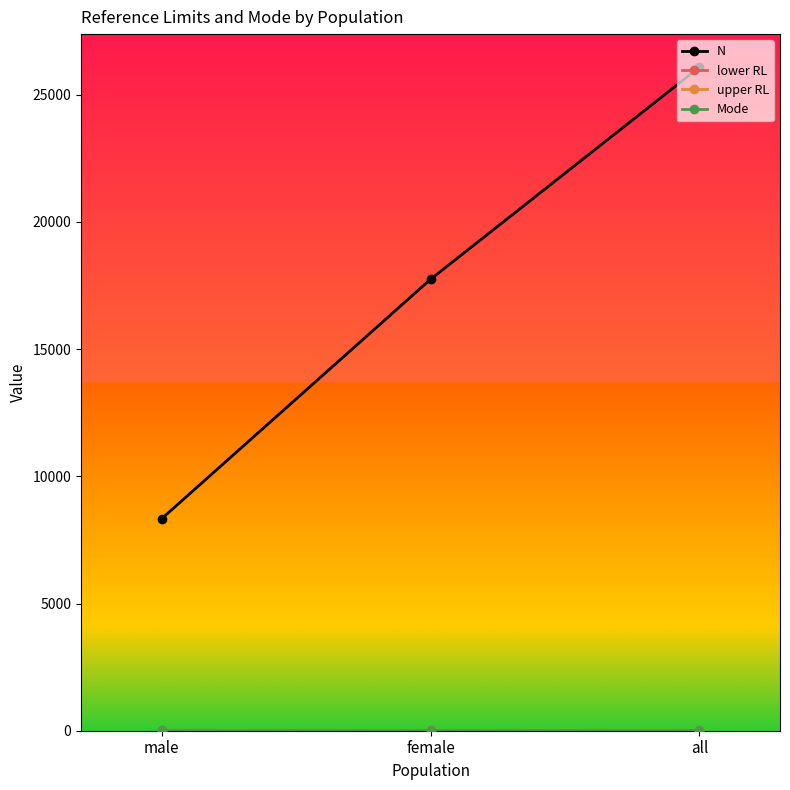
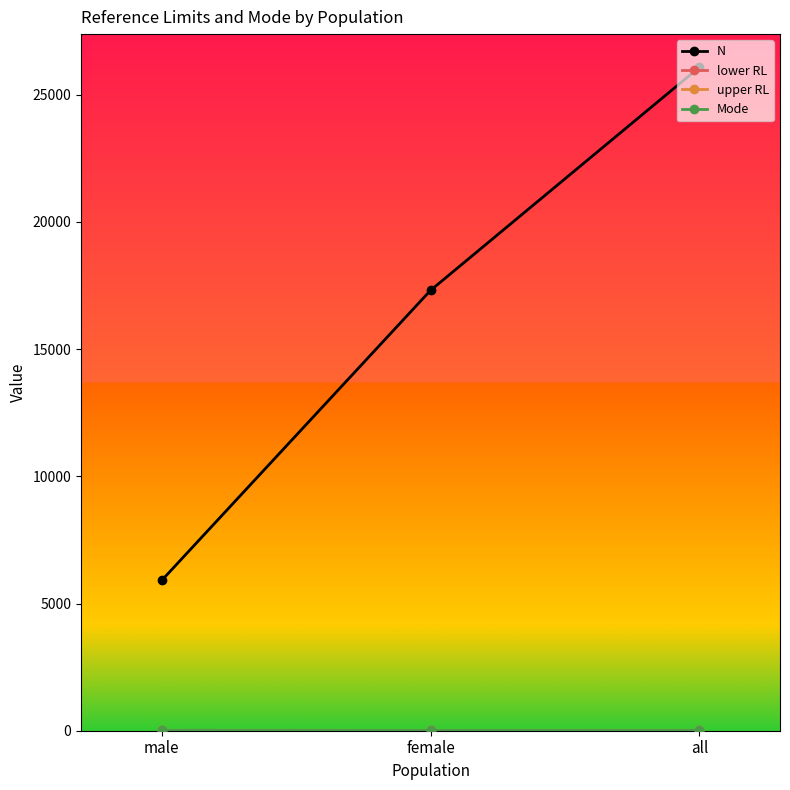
N, male: 8300 -> 5900
N, female: 17700 -> 17300
